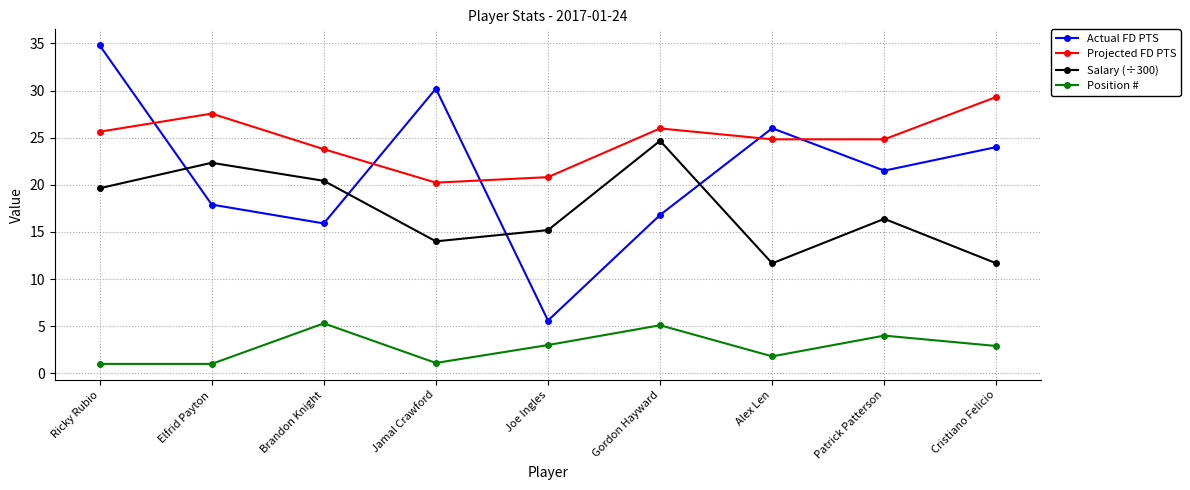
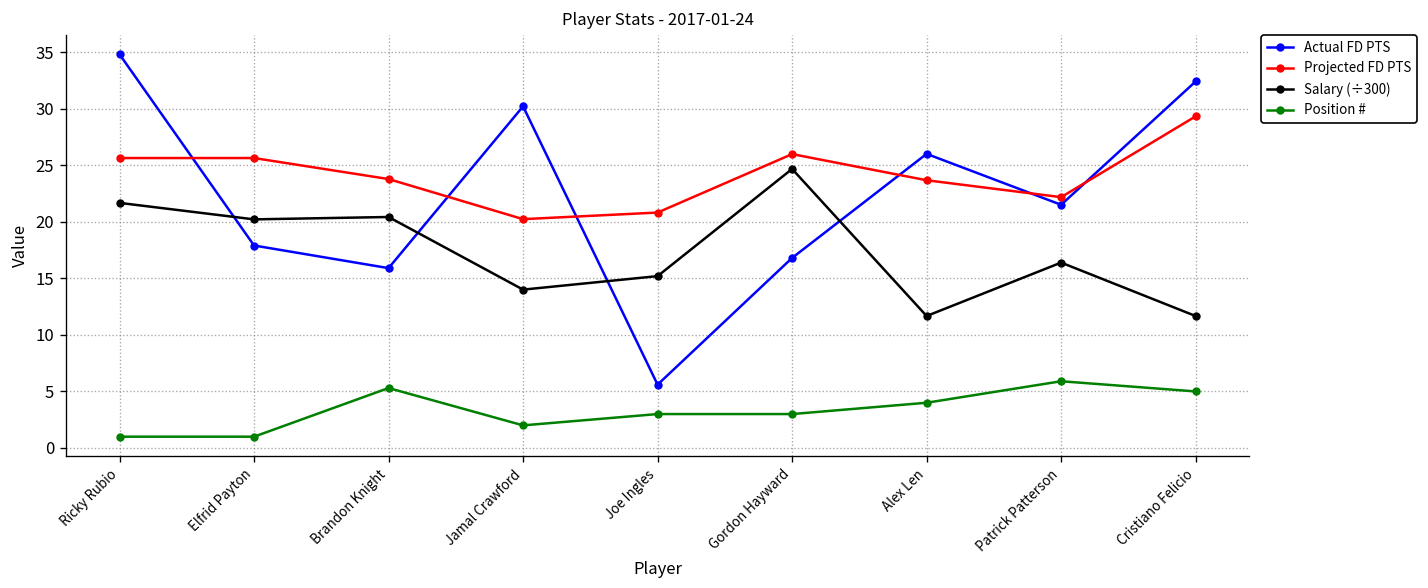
Salary (÷300), Ricky Rubio: 20 -> 22
Projected FD PTS, Elfrid Payton: 28 -> 26
Salary (÷300), Elfrid Payton: 22 -> 20
Position #, Jamal Crawford: 1 -> 2
Position #, Gordon Hayward: 5 -> 3
Projected FD PTS, Alex Len: 25 -> 24
Position #, Alex Len: 2 -> 4
Projected FD PTS, Patrick Patterson: 25 -> 22
Position #, Patrick Patterson: 4 -> 6
Actual FD PTS, Cristiano Felicio: 24 -> 32
Position #, Cristiano Felicio: 3 -> 5
